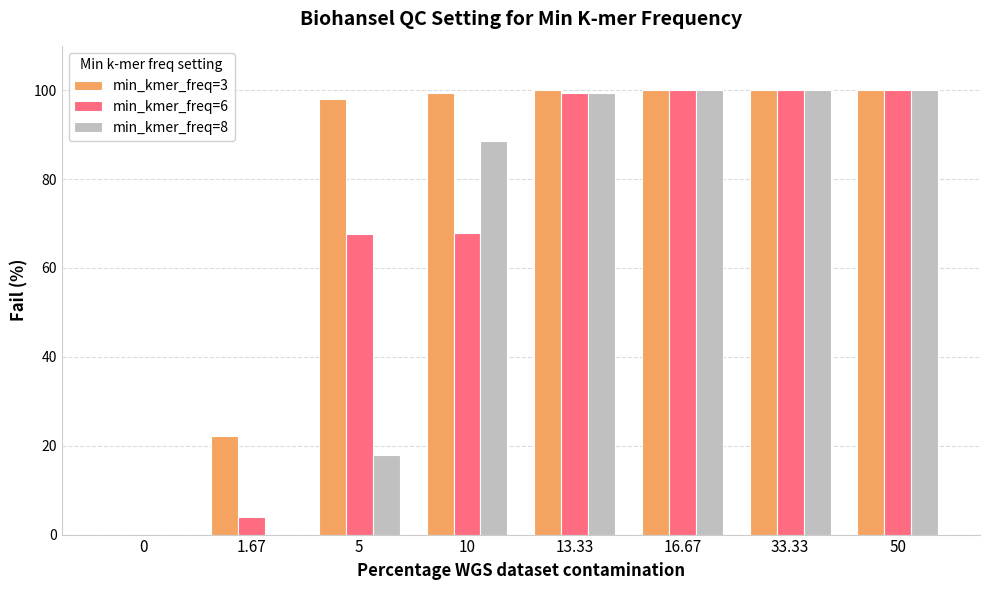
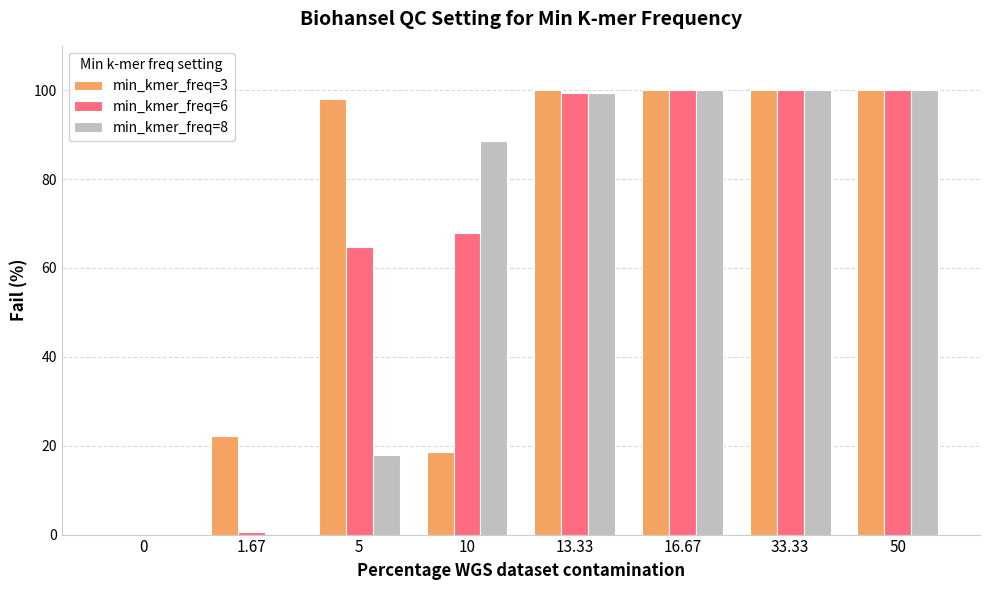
min_kmer_freq=6, 1.67: 4 -> 1
min_kmer_freq=6, 5: 68 -> 65
min_kmer_freq=3, 10: 99 -> 19
